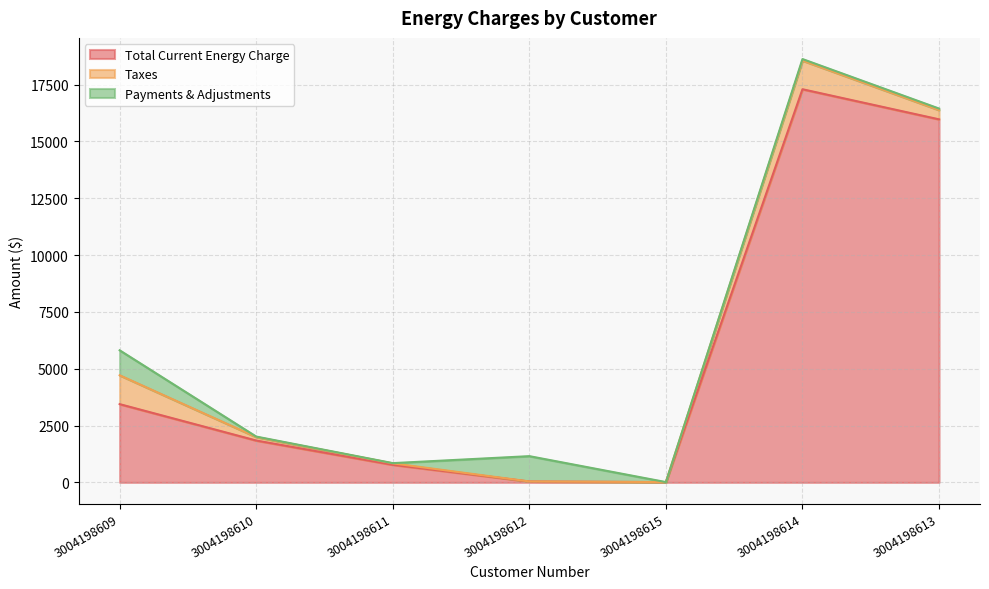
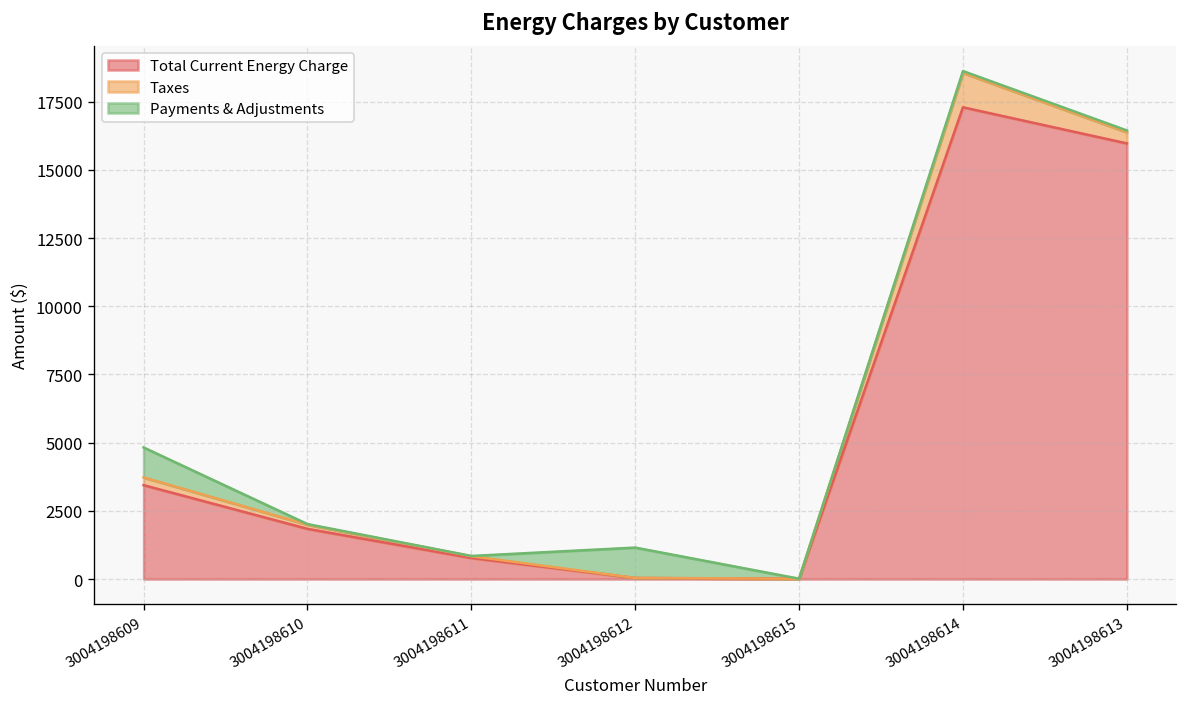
Taxes, 3004198609: 1300 -> 300
